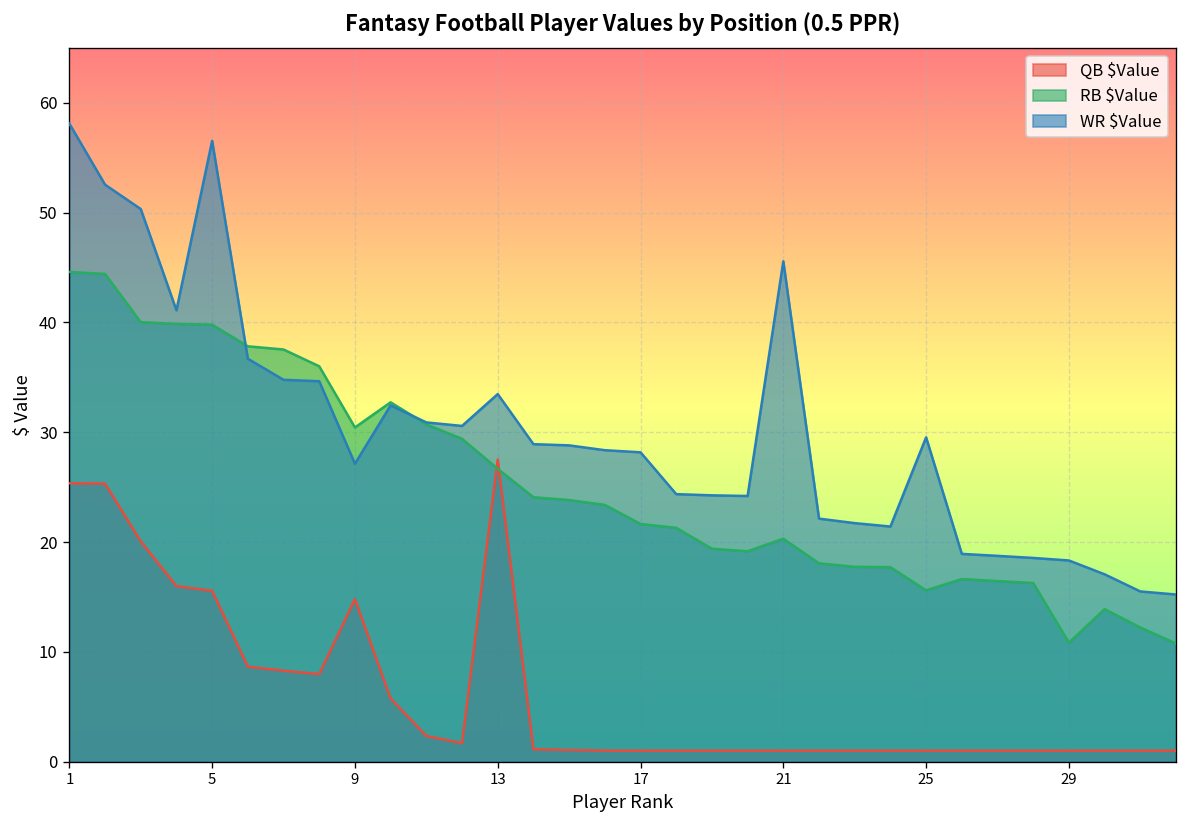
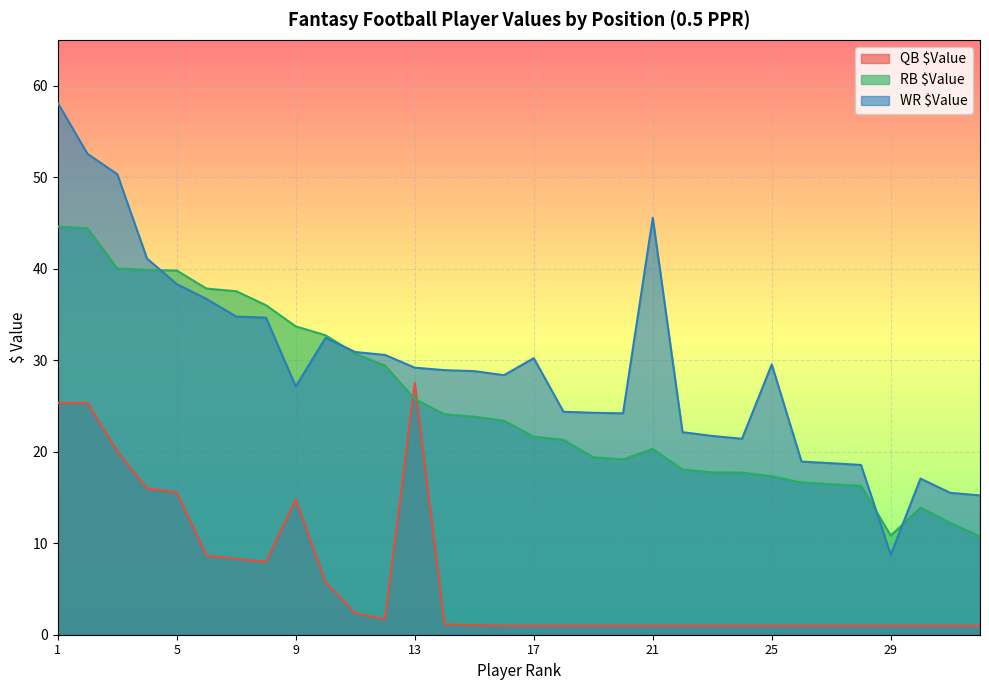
WR $Value, 5: 57 -> 38
RB $Value, 9: 30 -> 34
RB $Value, 13: 27 -> 26
WR $Value, 13: 33 -> 29
WR $Value, 17: 28 -> 30
RB $Value, 25: 16 -> 17
WR $Value, 29: 18 -> 9
